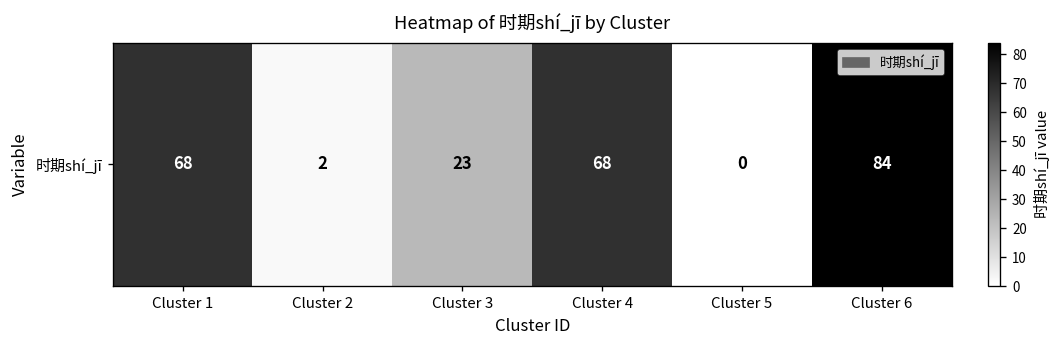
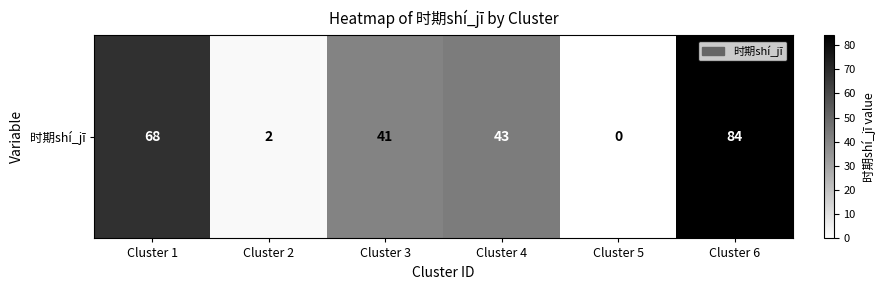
时期shí_jī, Cluster 3: 23 -> 41
时期shí_jī, Cluster 4: 68 -> 43
